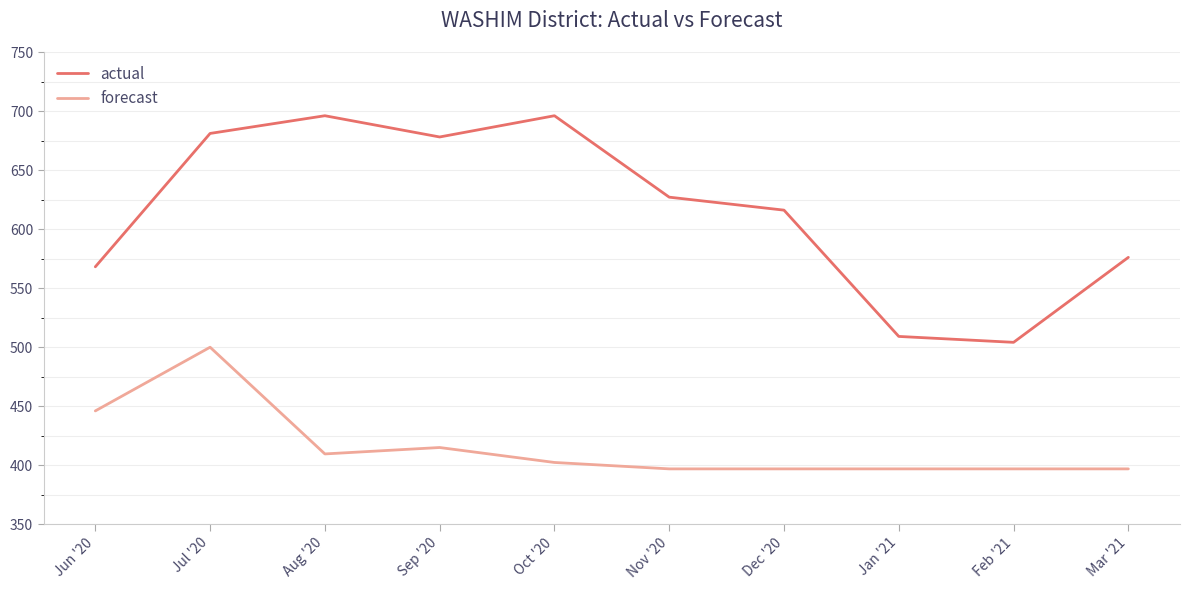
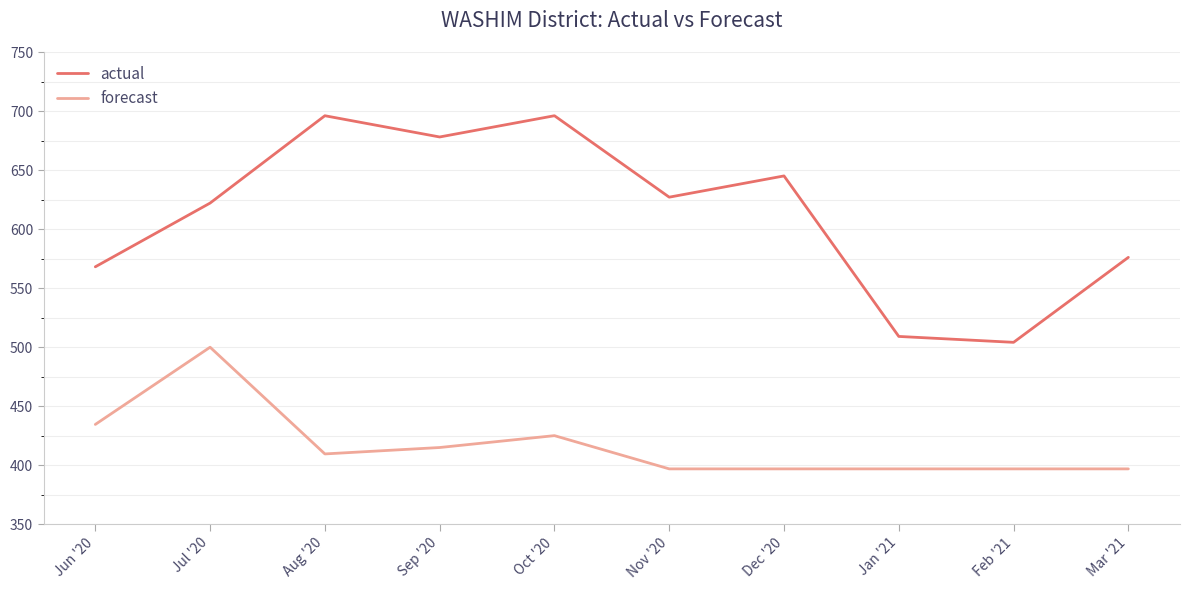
forecast, Jun '20: 446 -> 434
actual, Jul '20: 681 -> 622
forecast, Oct '20: 402 -> 425
actual, Dec '20: 616 -> 645
